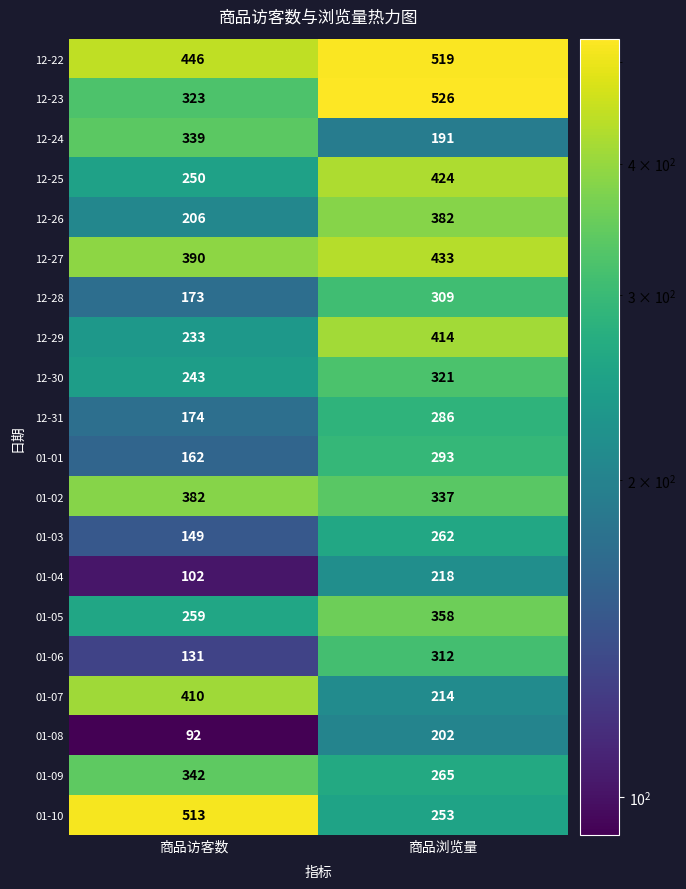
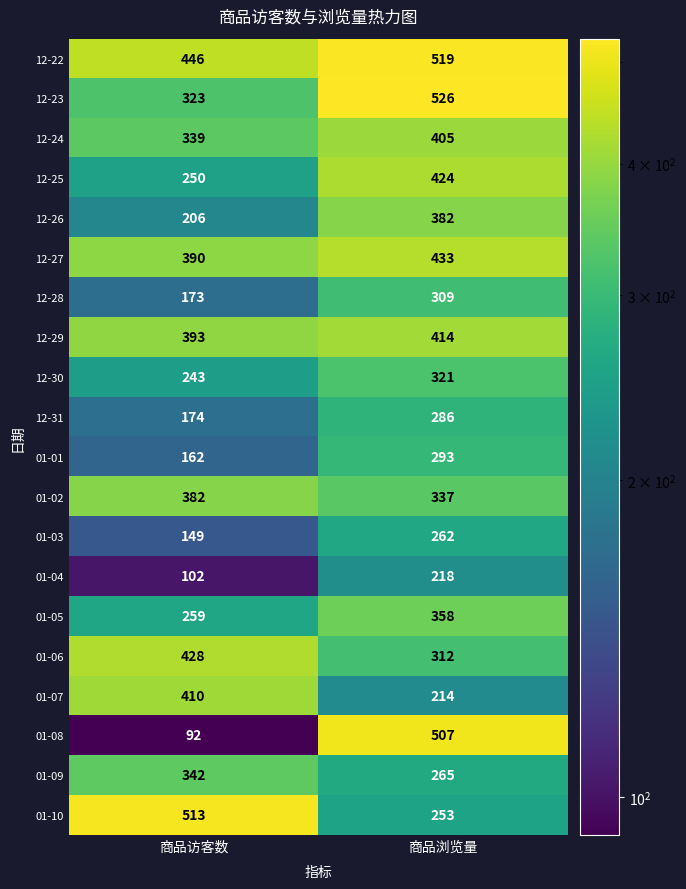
12-24, 商品浏览量: 191 -> 405
12-29, 商品访客数: 233 -> 393
01-06, 商品访客数: 131 -> 428
01-08, 商品浏览量: 202 -> 507
